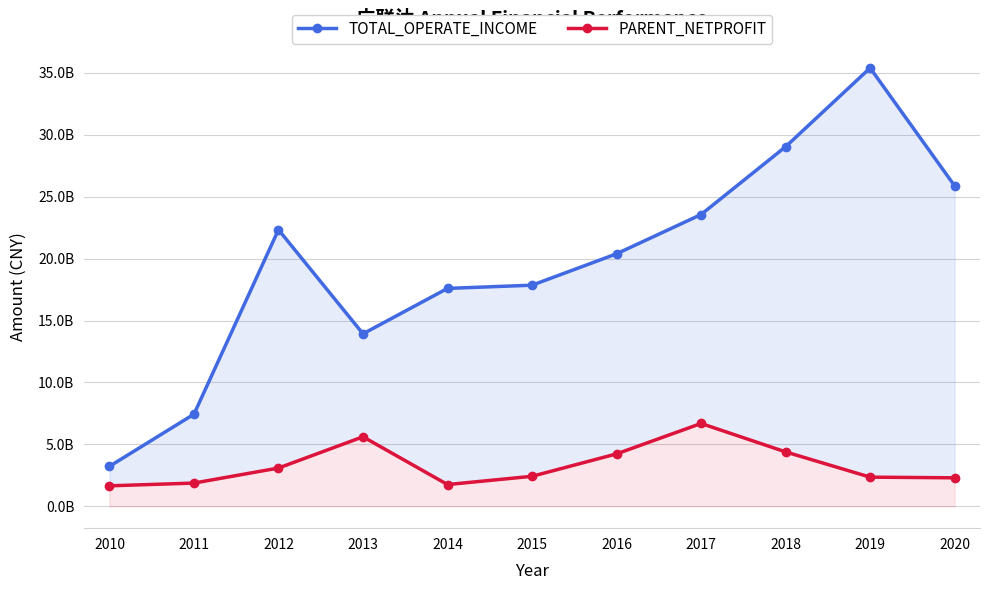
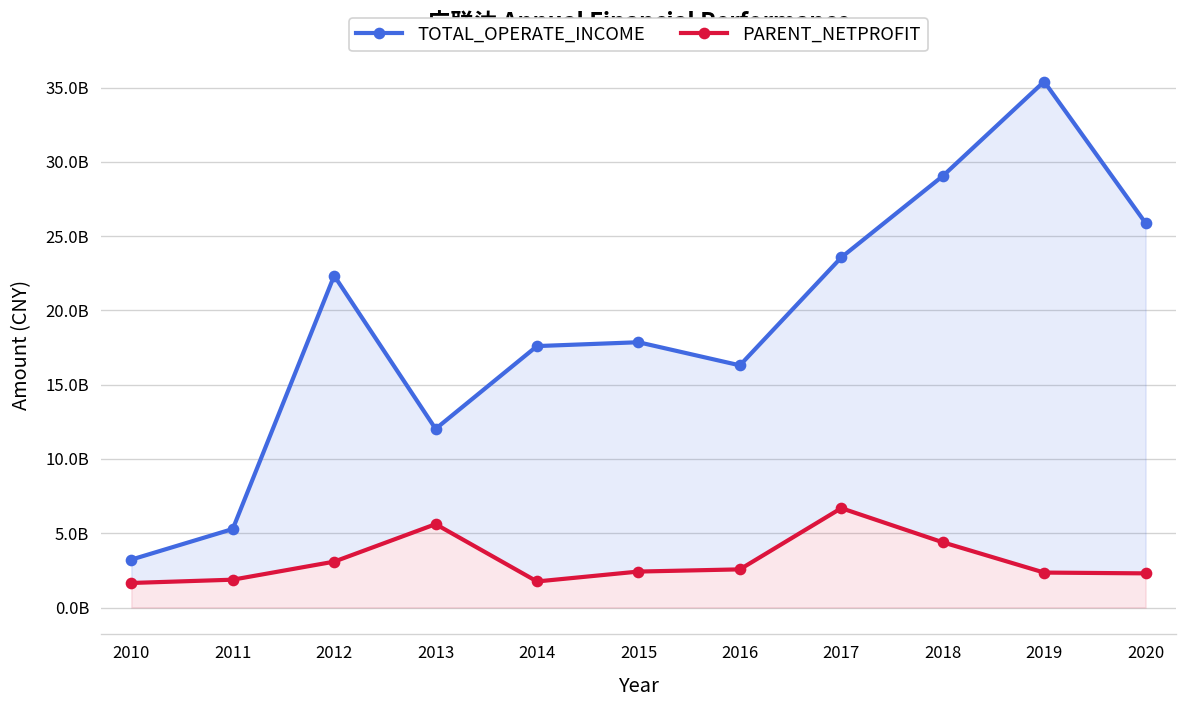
TOTAL_OPERATE_INCOME, 2011: 7400000000 -> 5300000000
TOTAL_OPERATE_INCOME, 2013: 13900000000 -> 12000000000
TOTAL_OPERATE_INCOME, 2016: 20400000000 -> 16300000000
PARENT_NETPROFIT, 2016: 4200000000 -> 2600000000
